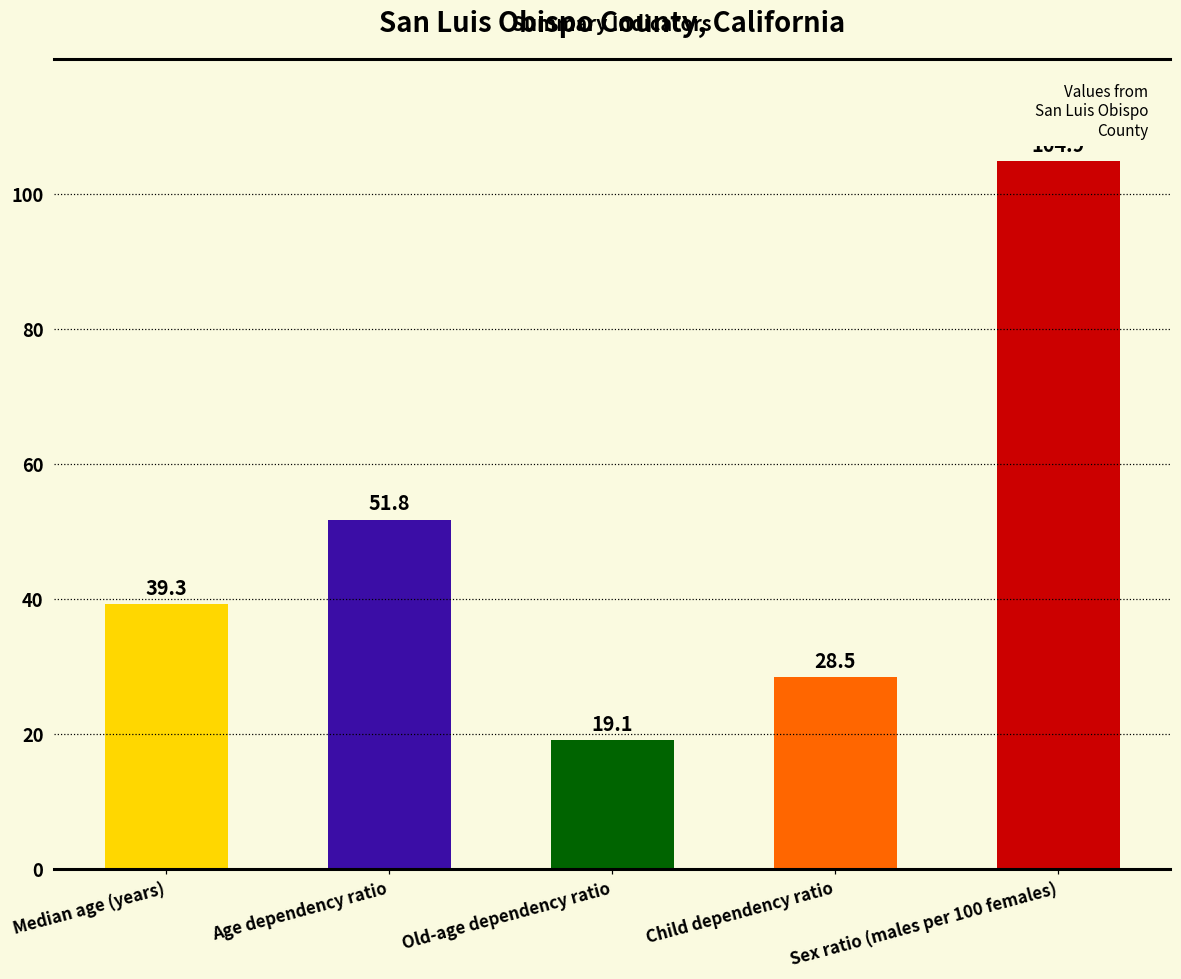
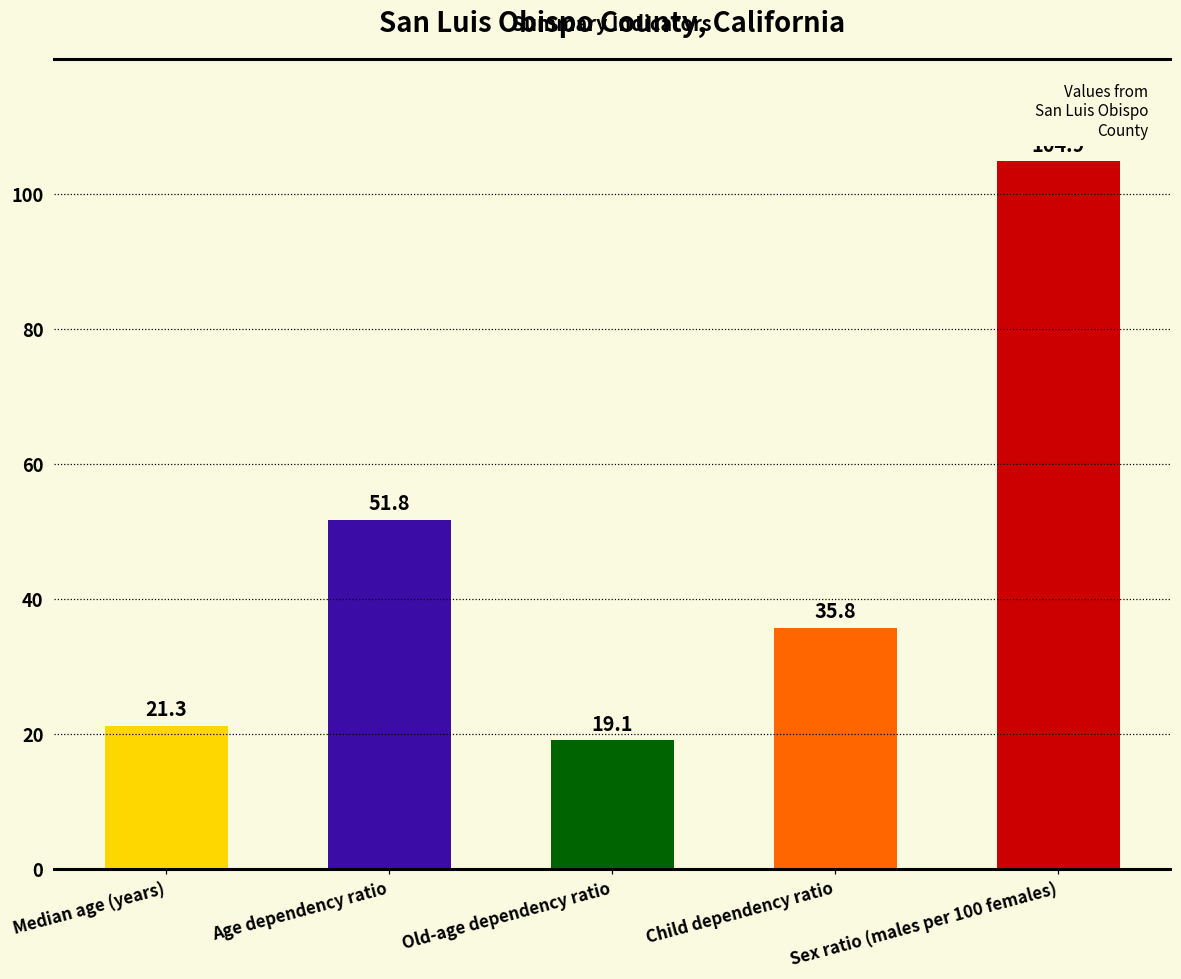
Median age (years): 39.3 -> 21.3
Child dependency ratio: 28.5 -> 35.8
